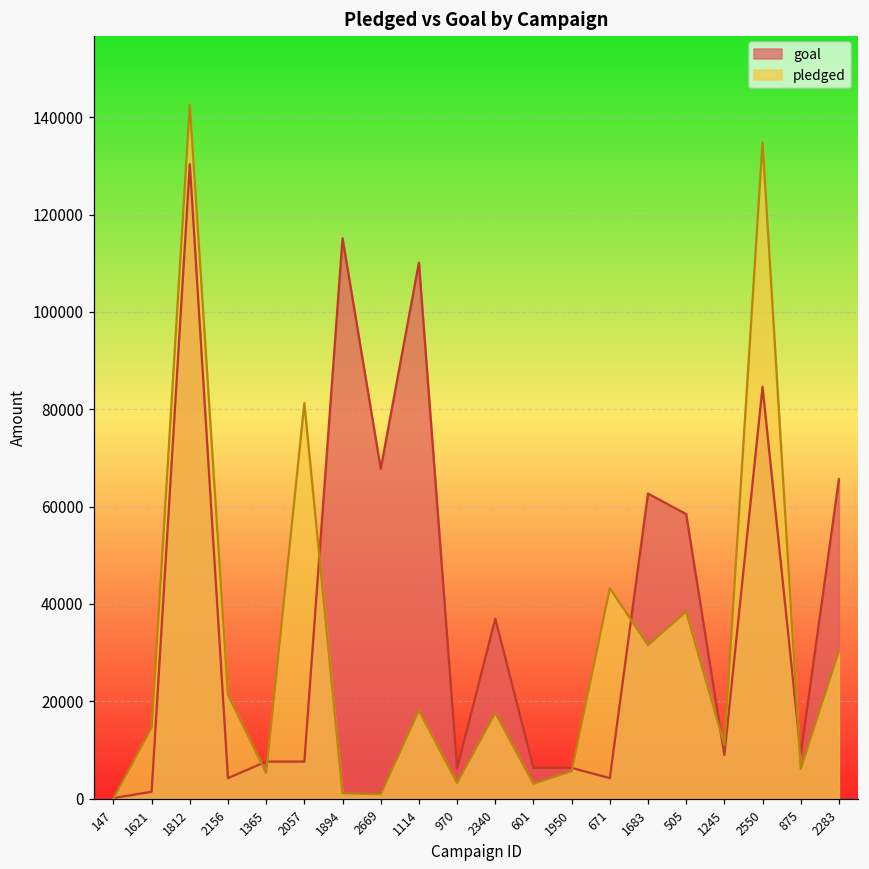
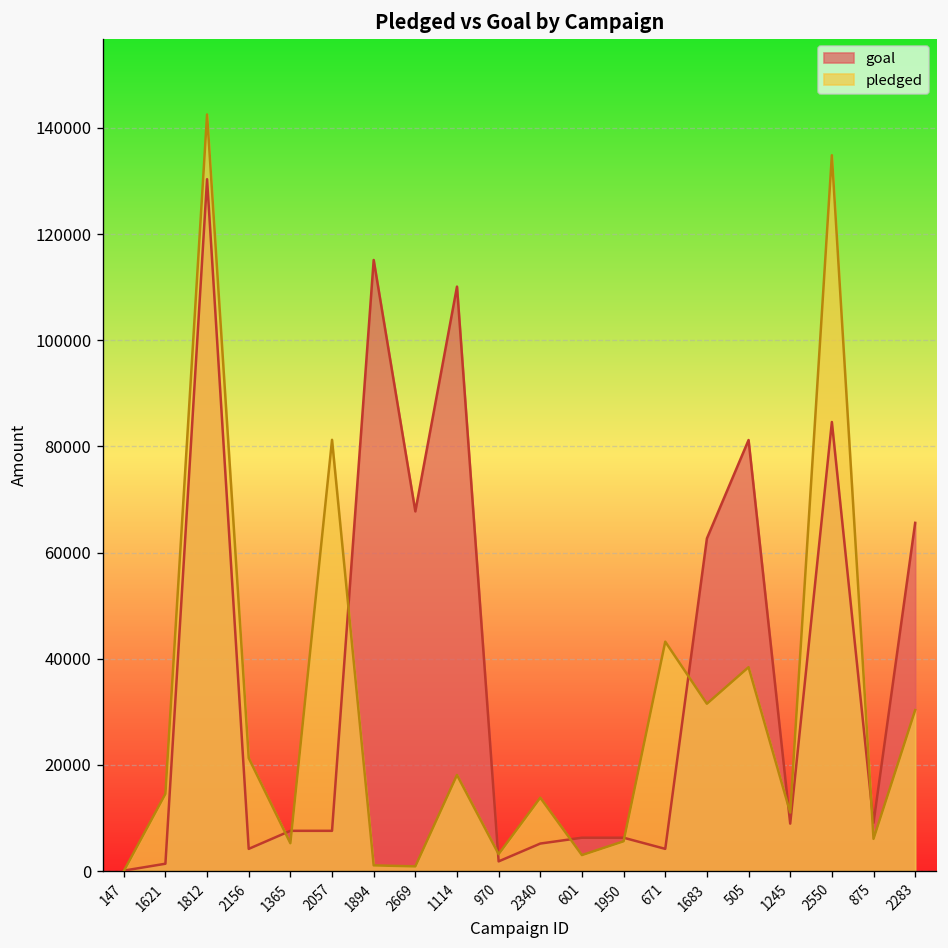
goal, 970: 6000 -> 2000
goal, 2340: 37000 -> 5000
pledged, 2340: 18000 -> 14000
goal, 505: 58000 -> 81000
